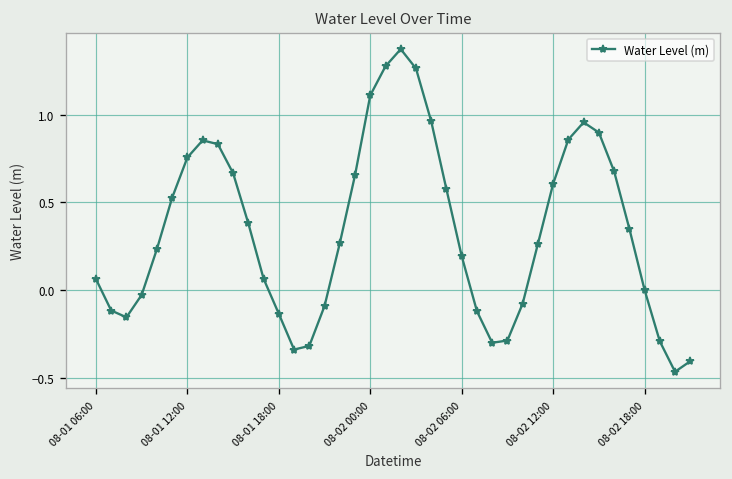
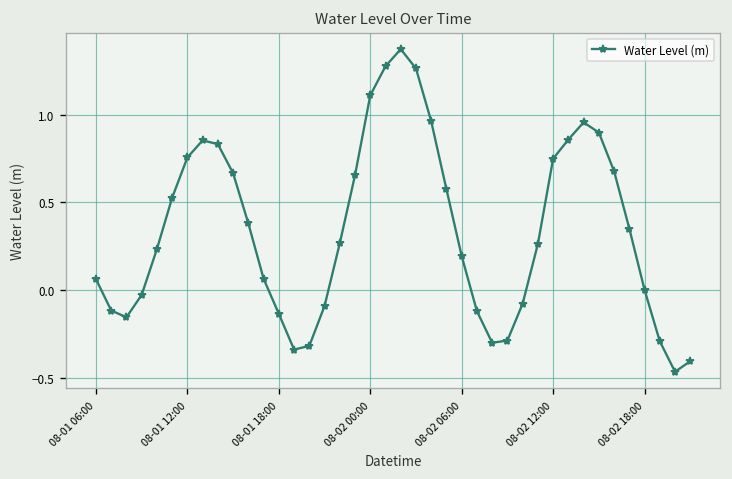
08-02 12:00: 0.61 -> 0.75
